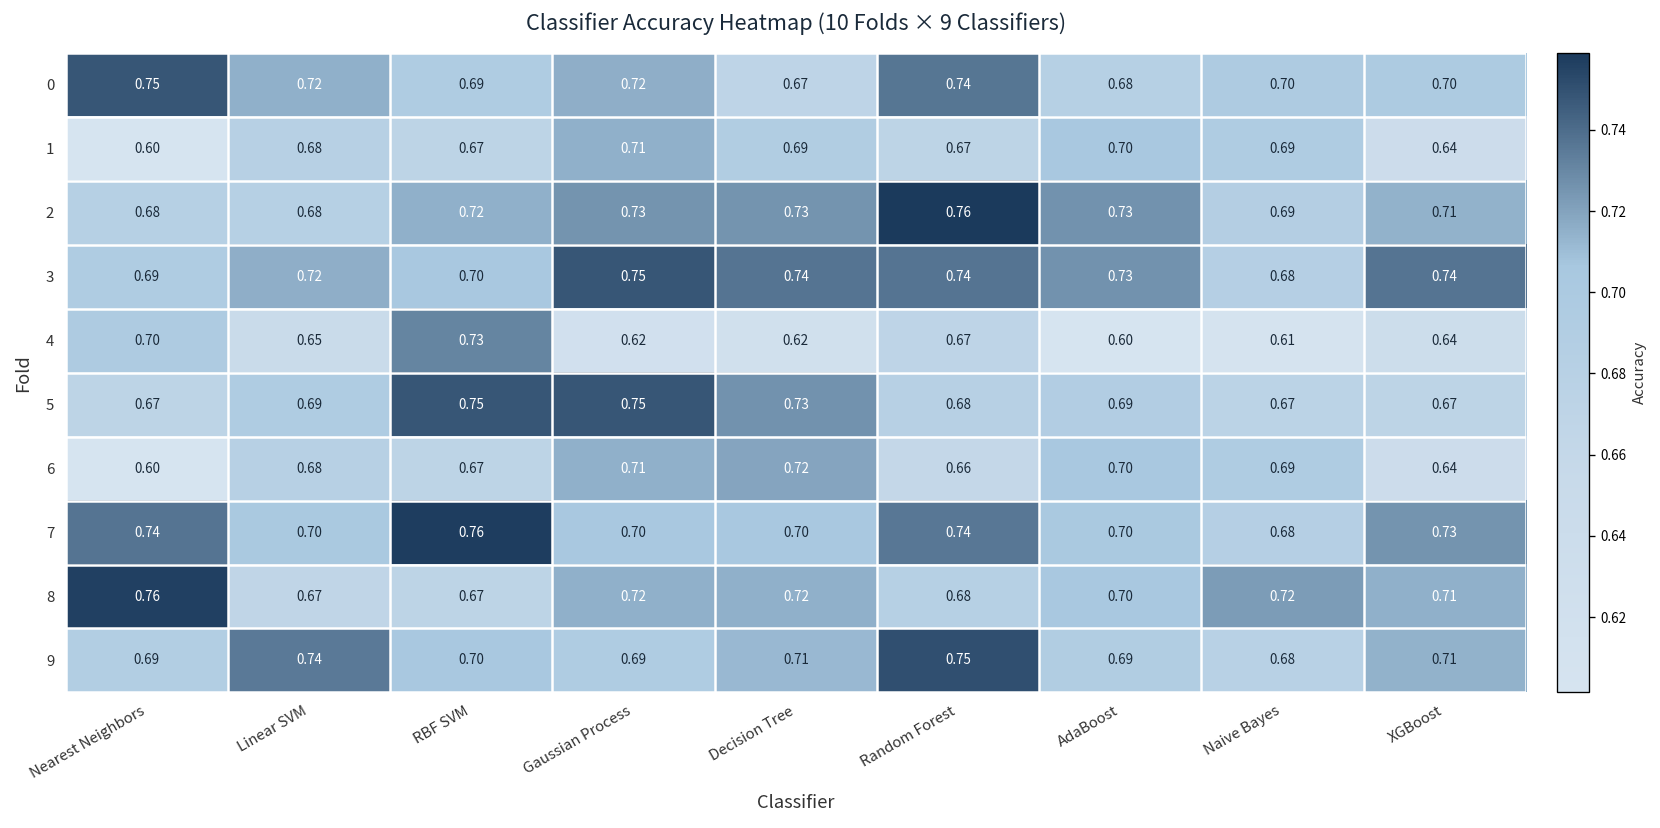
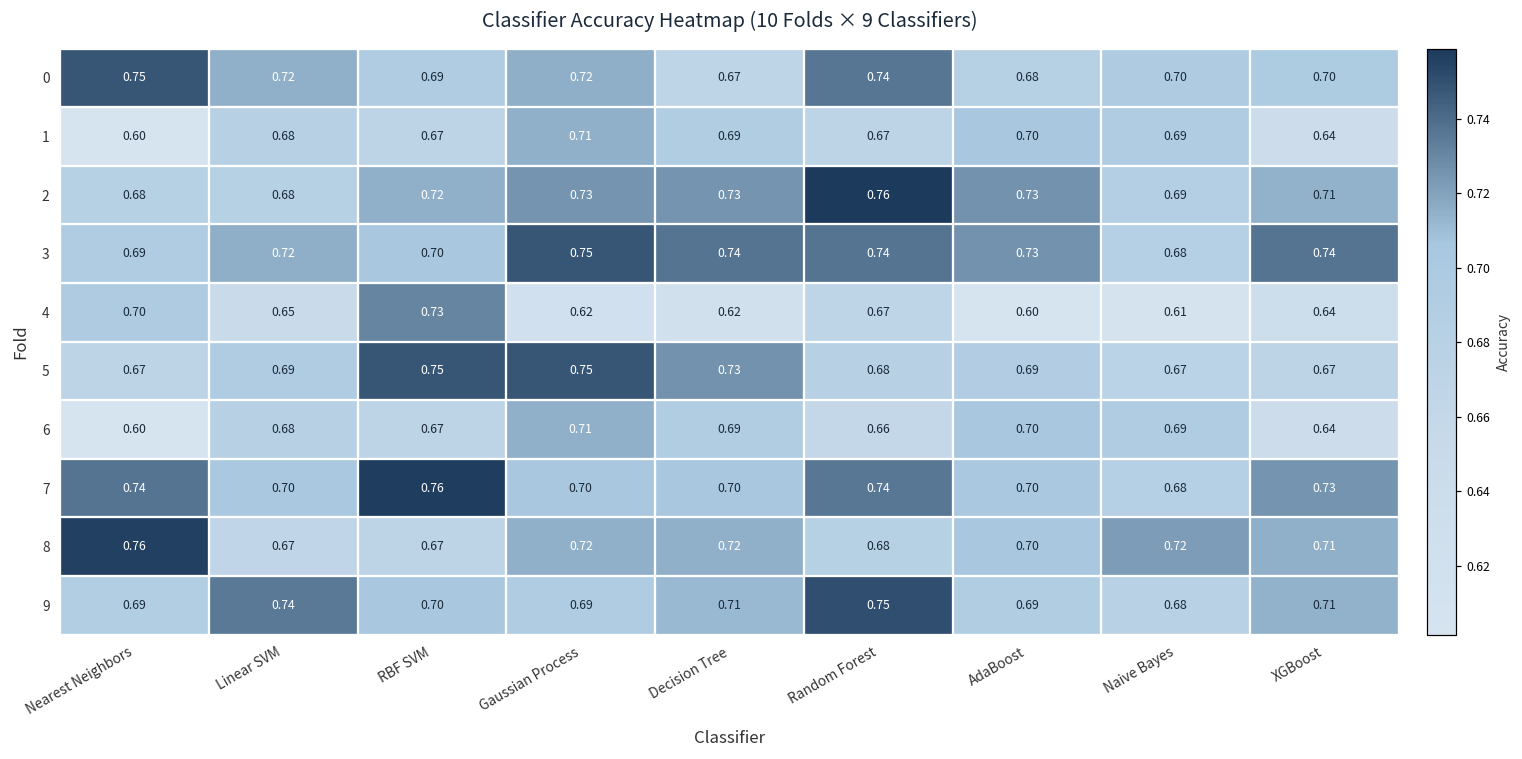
6, Decision Tree: 0.72 -> 0.69
